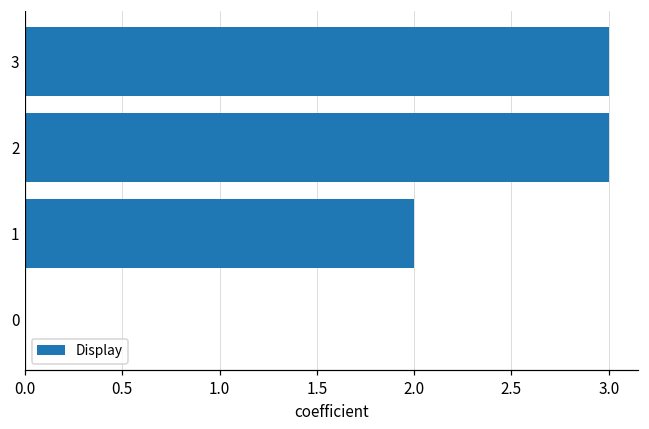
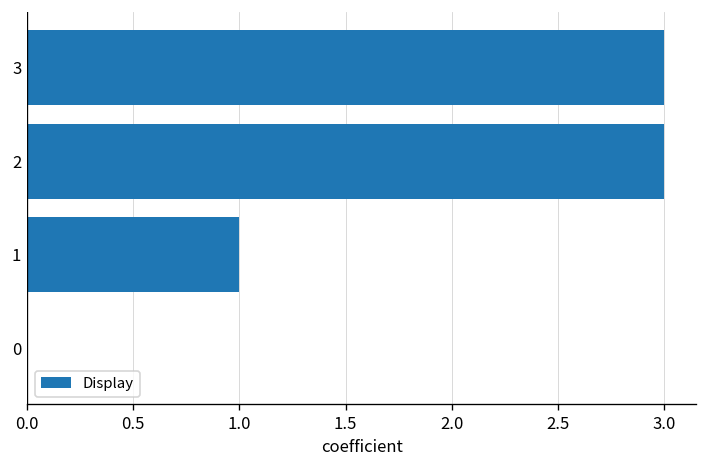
1: 2 -> 1
